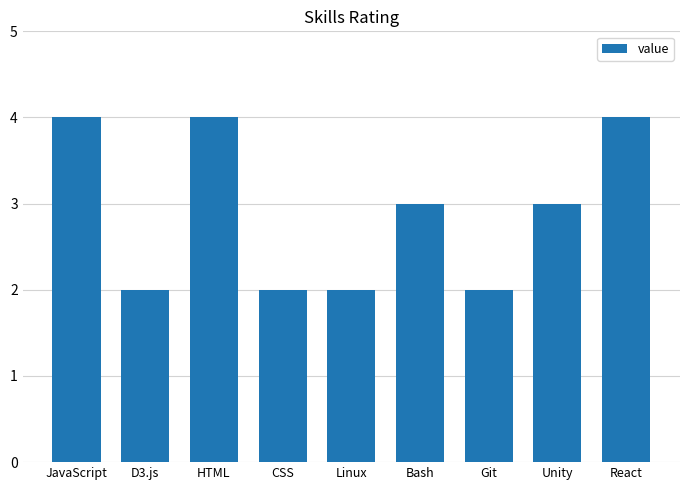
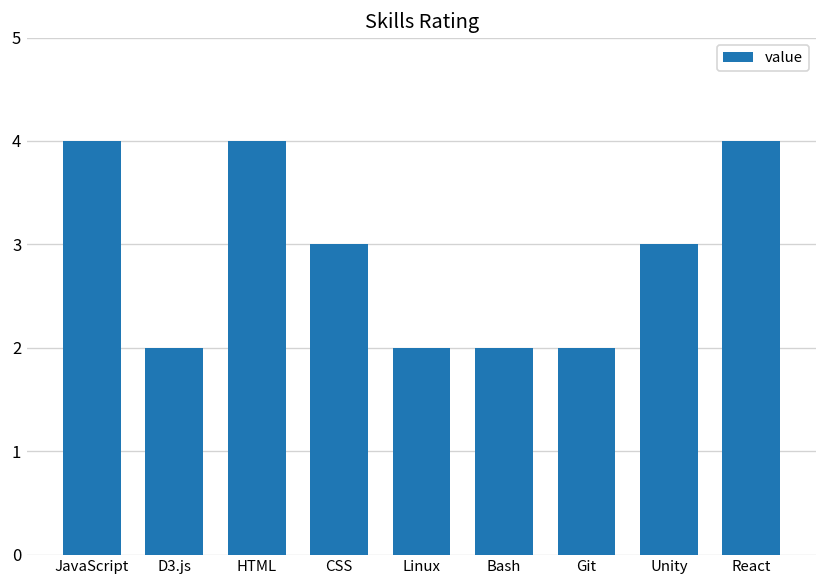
CSS: 2 -> 3
Bash: 3 -> 2
